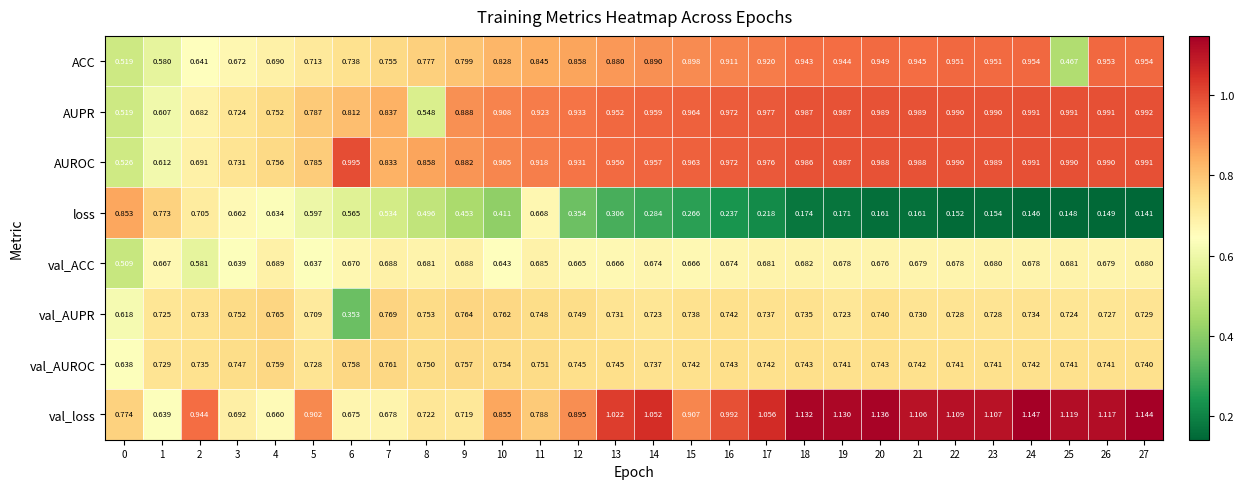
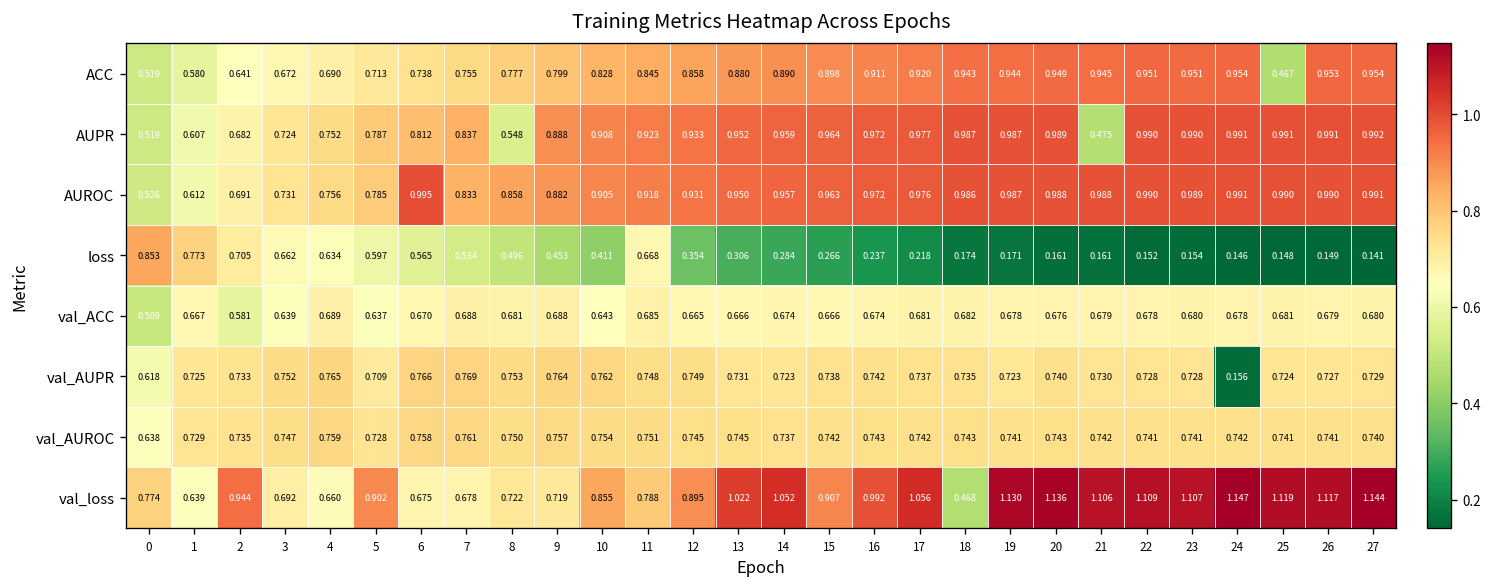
AUPR, 21: 0.989 -> 0.475
val_AUPR, 6: 0.353 -> 0.766
val_AUPR, 24: 0.734 -> 0.156
val_loss, 18: 1.132 -> 0.468
